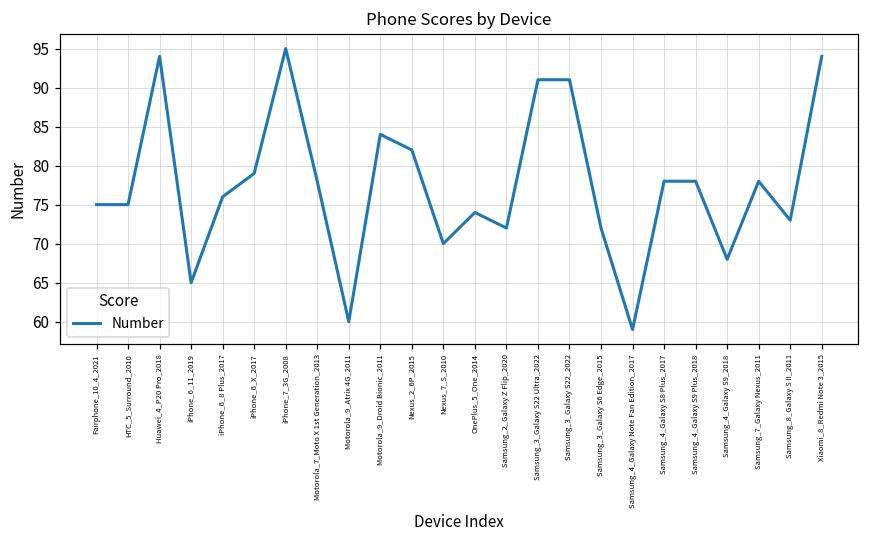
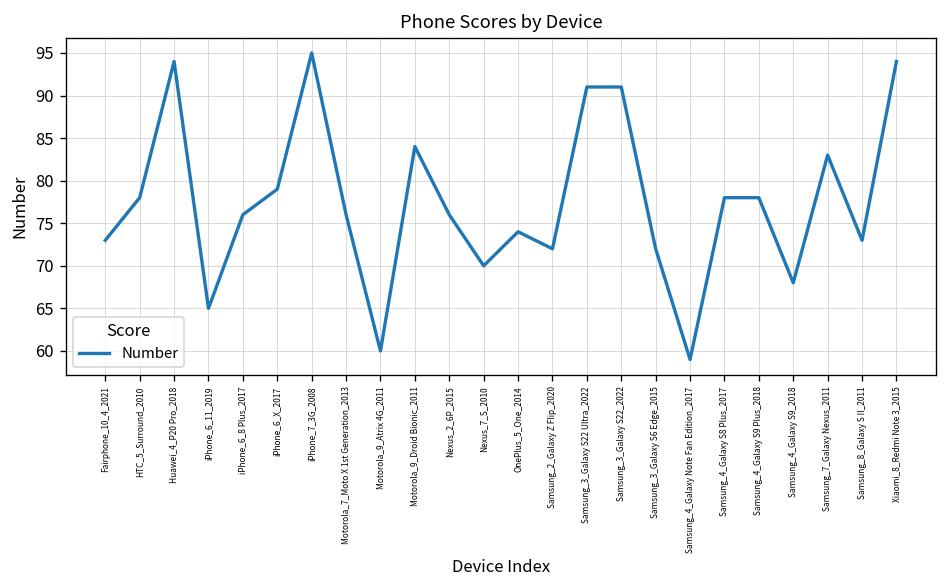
Fairphone_10_4_2021: 75 -> 73
HTC_5_Surround_2010: 75 -> 78
Motorola_7_Moto X 1st Generation_2013: 78 -> 76
Nexus_2_6P_2015: 82 -> 76
Samsung_7_Galaxy Nexus_2011: 78 -> 83
